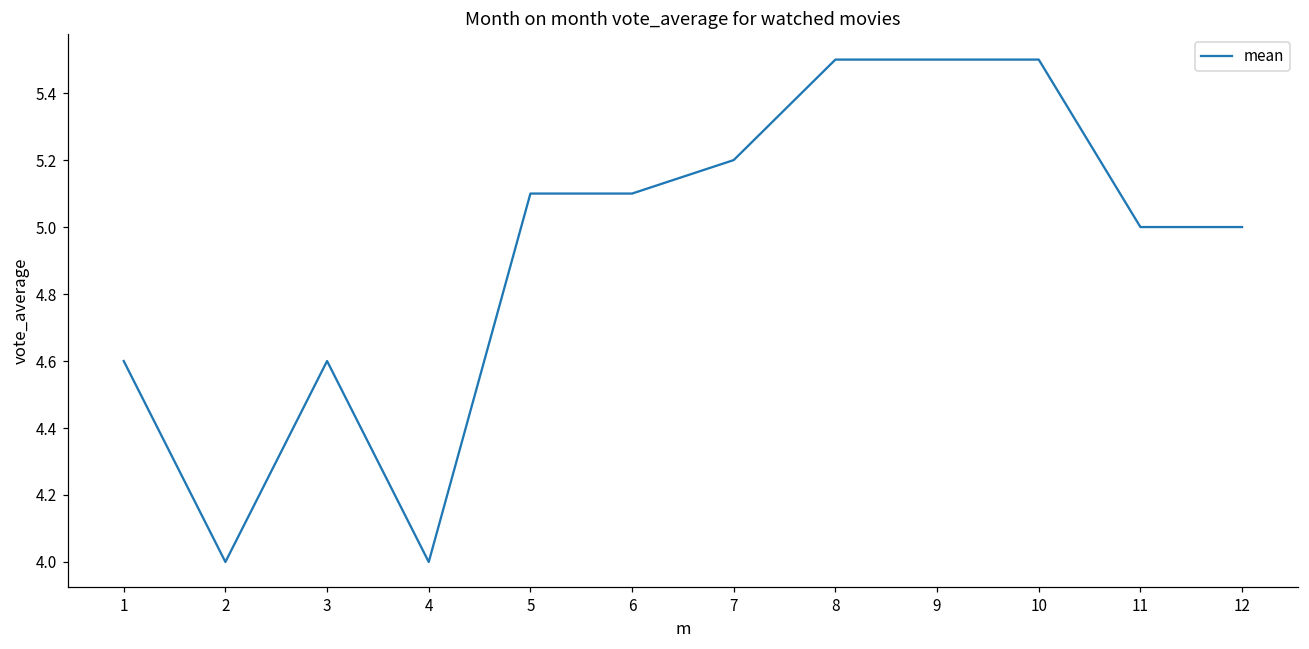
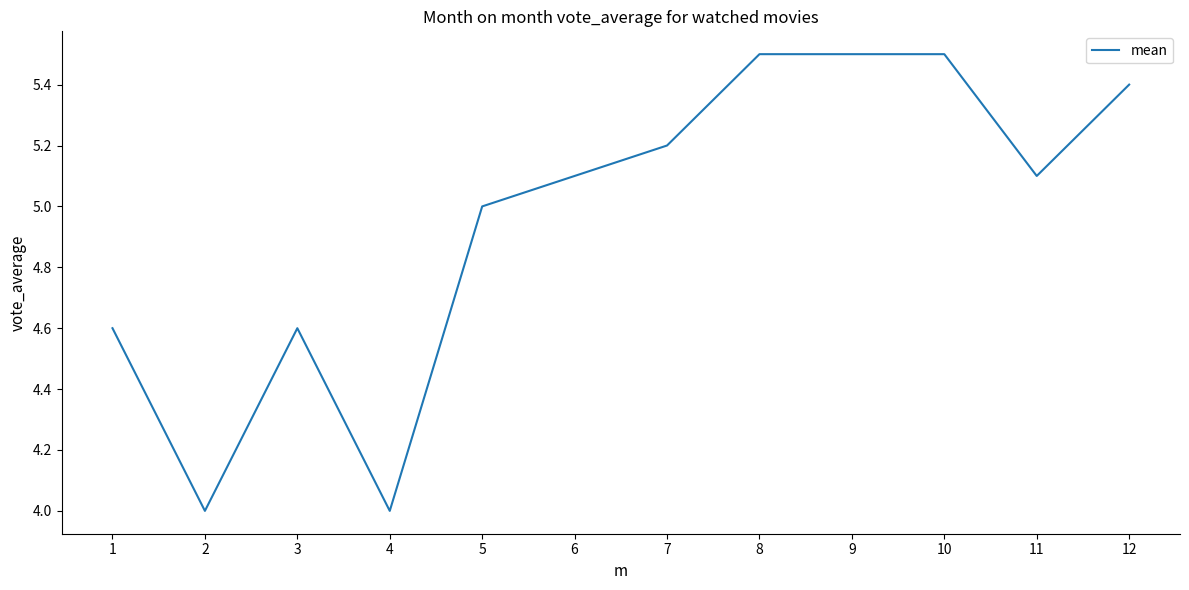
5: 5.1 -> 5.0
11: 5.0 -> 5.1
12: 5.0 -> 5.4
